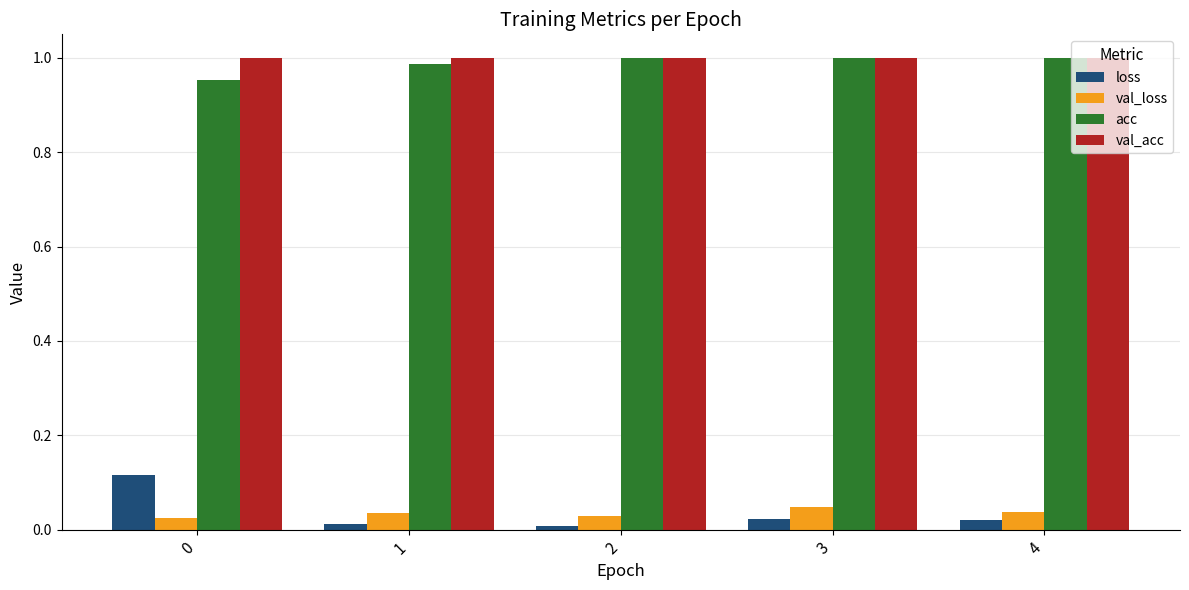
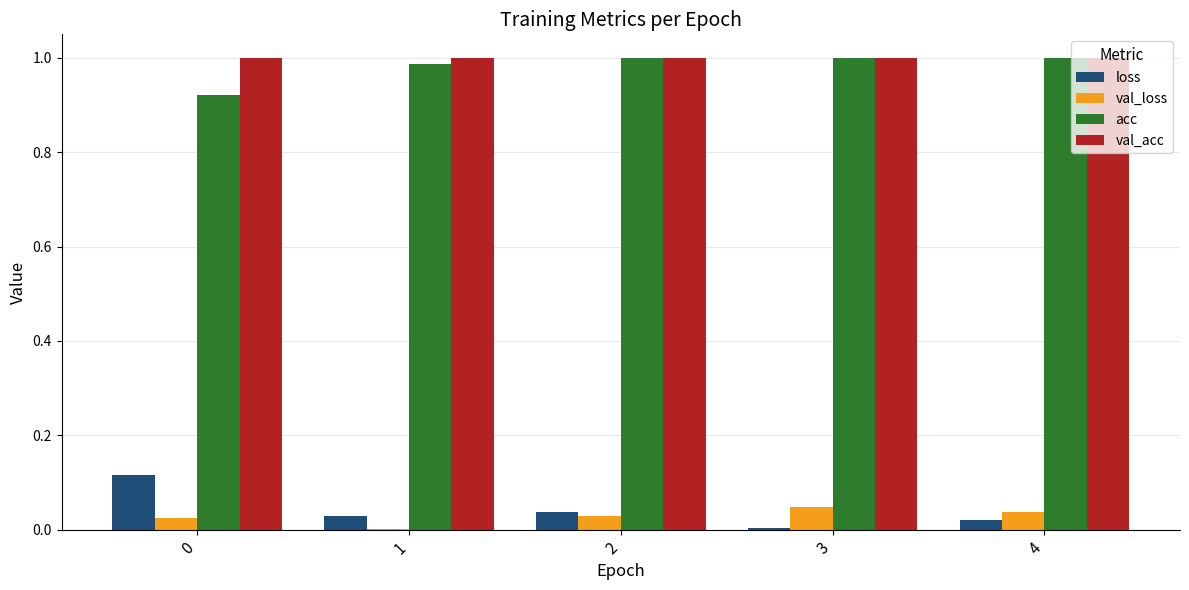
acc, 0: 0.95 -> 0.92
loss, 1: 0.01 -> 0.03
val_loss, 1: 0.03 -> 0.00
loss, 2: 0.01 -> 0.04
loss, 3: 0.02 -> 0.00
